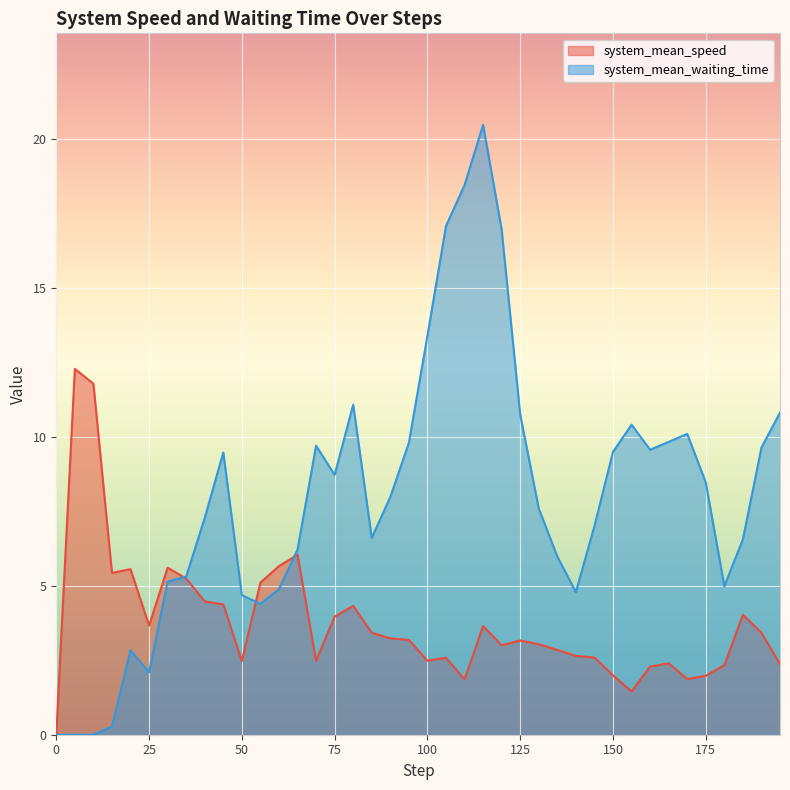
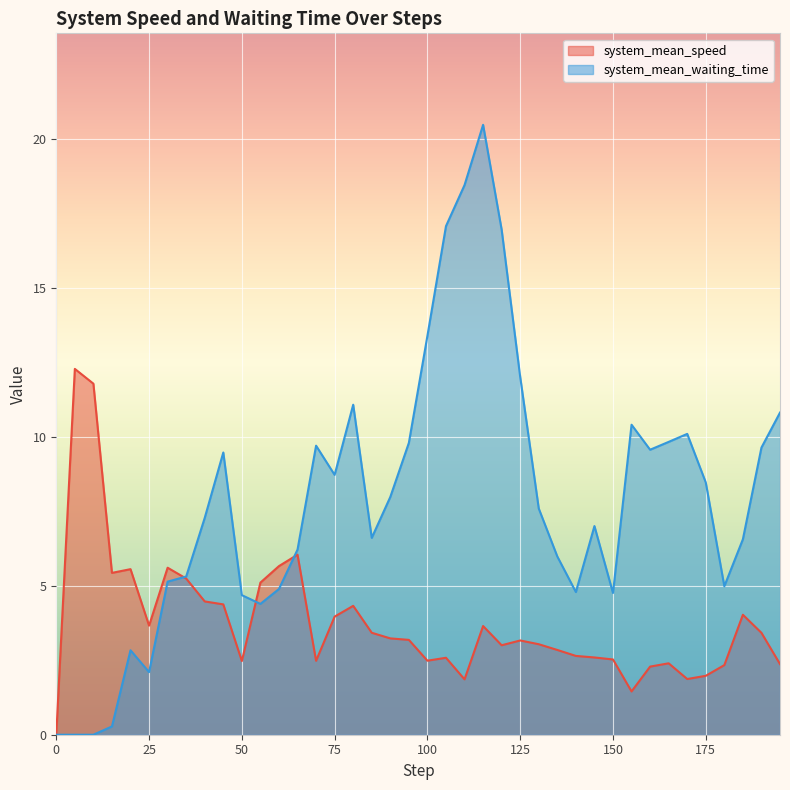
system_mean_waiting_time, 125: 10.7 -> 12.0
system_mean_speed, 150: 2.0 -> 2.5
system_mean_waiting_time, 150: 9.5 -> 4.8
